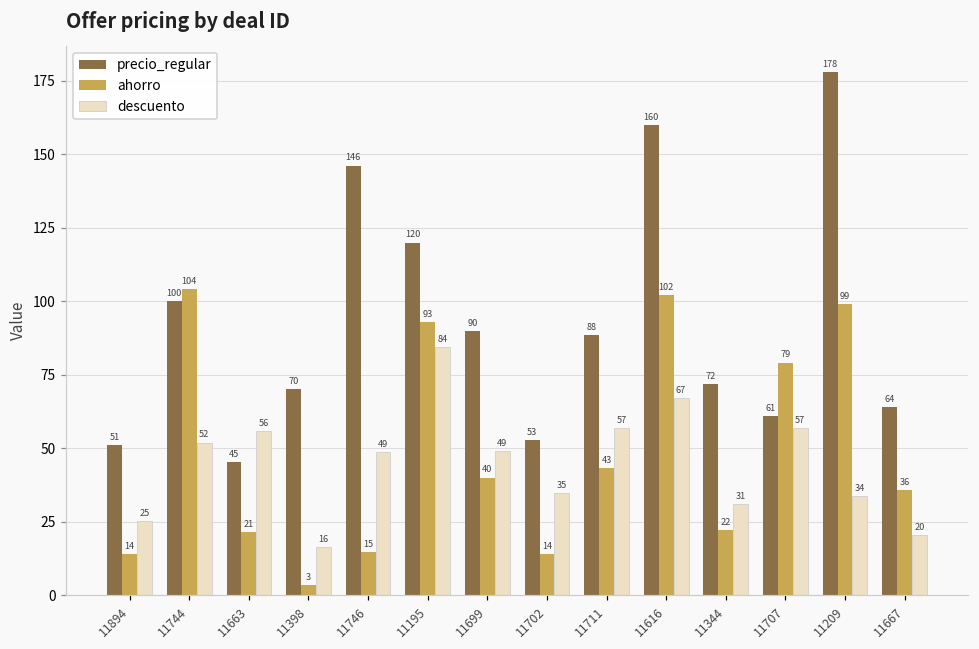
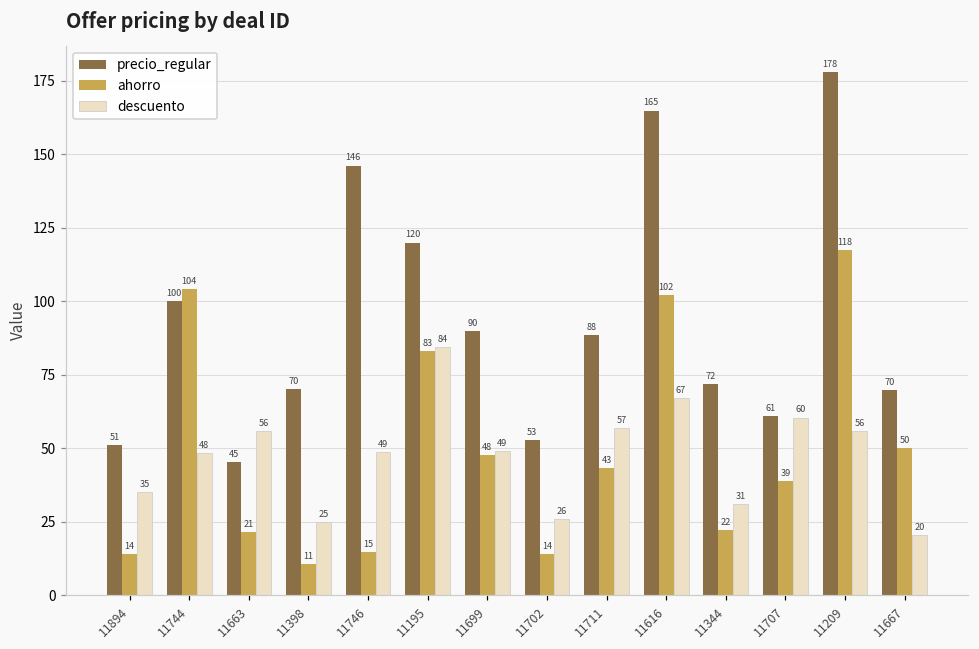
descuento, 11894: 25 -> 35
descuento, 11744: 52 -> 48
ahorro, 11398: 3 -> 11
descuento, 11398: 16 -> 25
ahorro, 11195: 93 -> 83
ahorro, 11699: 40 -> 48
descuento, 11702: 35 -> 26
precio_regular, 11616: 160 -> 165
ahorro, 11707: 79 -> 39
descuento, 11707: 57 -> 60
ahorro, 11209: 99 -> 118
descuento, 11209: 34 -> 56
precio_regular, 11667: 64 -> 70
ahorro, 11667: 36 -> 50
